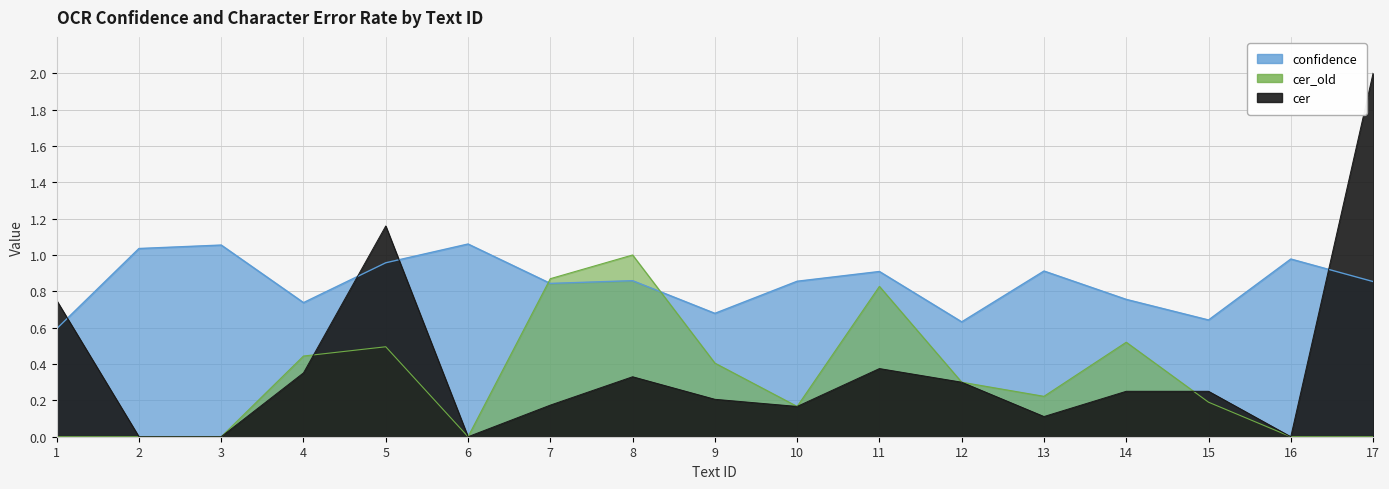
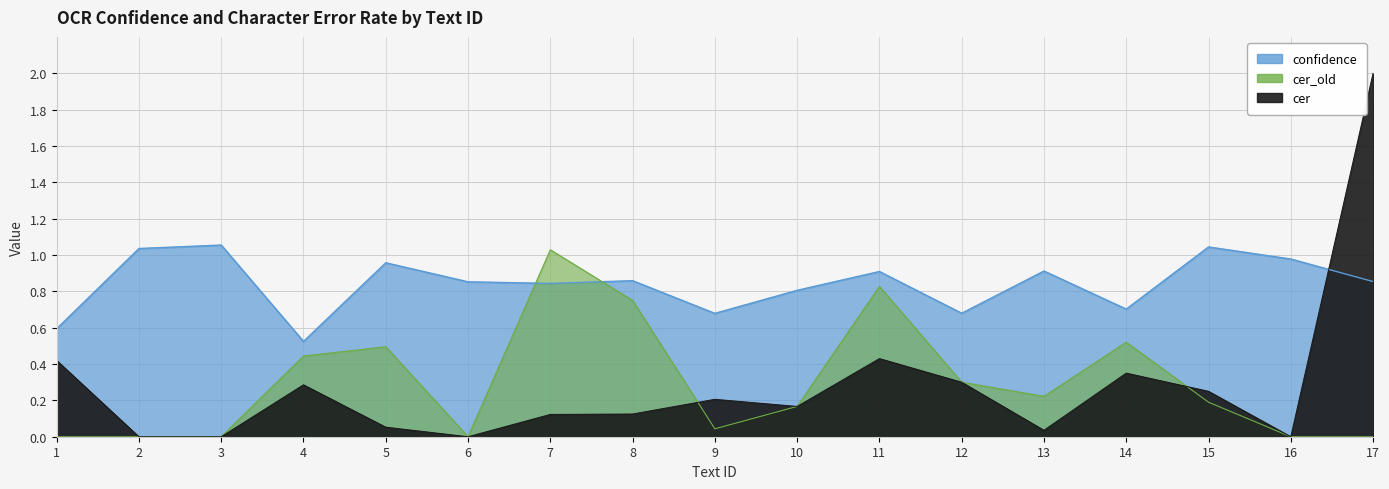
cer, 1: 0.75 -> 0.42
confidence, 4: 0.74 -> 0.52
cer, 4: 0.35 -> 0.29
cer, 5: 1.16 -> 0.05
confidence, 6: 1.06 -> 0.85
cer_old, 7: 0.87 -> 1.03
cer, 7: 0.17 -> 0.12
cer_old, 8: 1.00 -> 0.75
cer, 8: 0.33 -> 0.13
cer_old, 9: 0.41 -> 0.04
confidence, 10: 0.86 -> 0.81
cer, 11: 0.38 -> 0.43
confidence, 12: 0.63 -> 0.68
cer, 13: 0.11 -> 0.04
confidence, 14: 0.76 -> 0.70
cer, 14: 0.25 -> 0.35
confidence, 15: 0.64 -> 1.04
